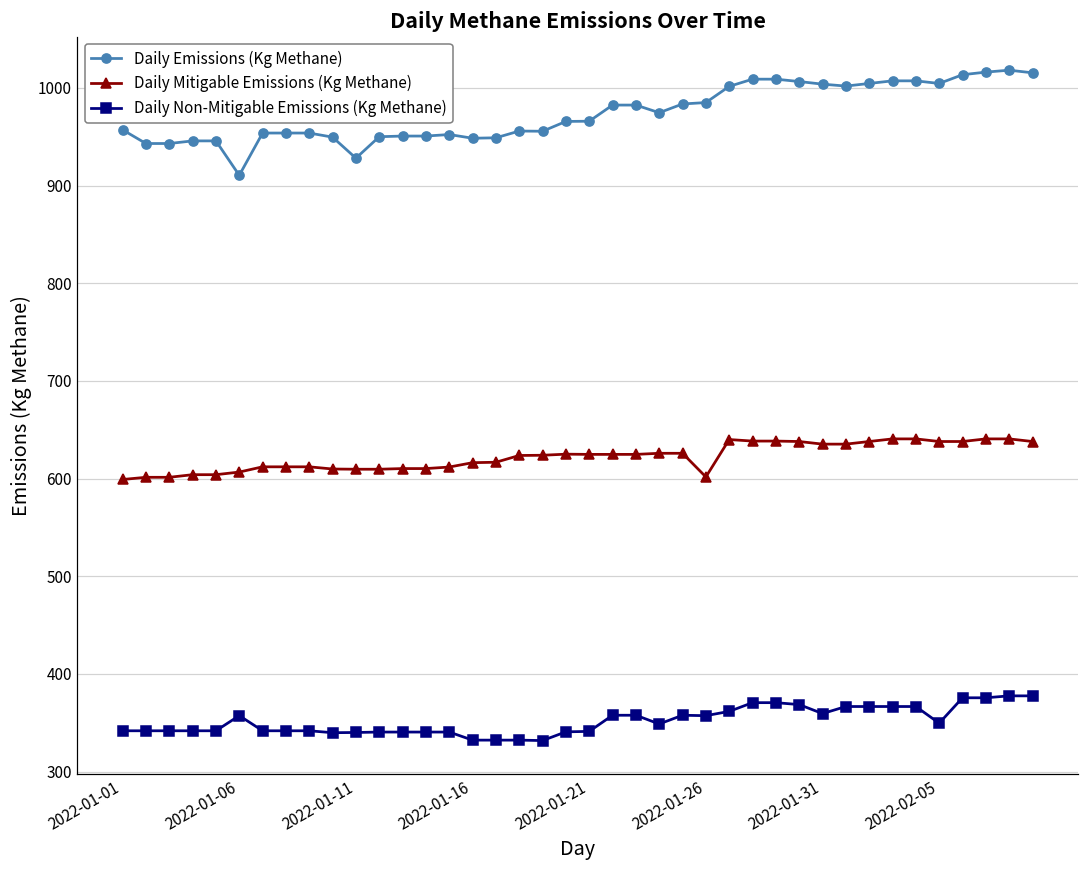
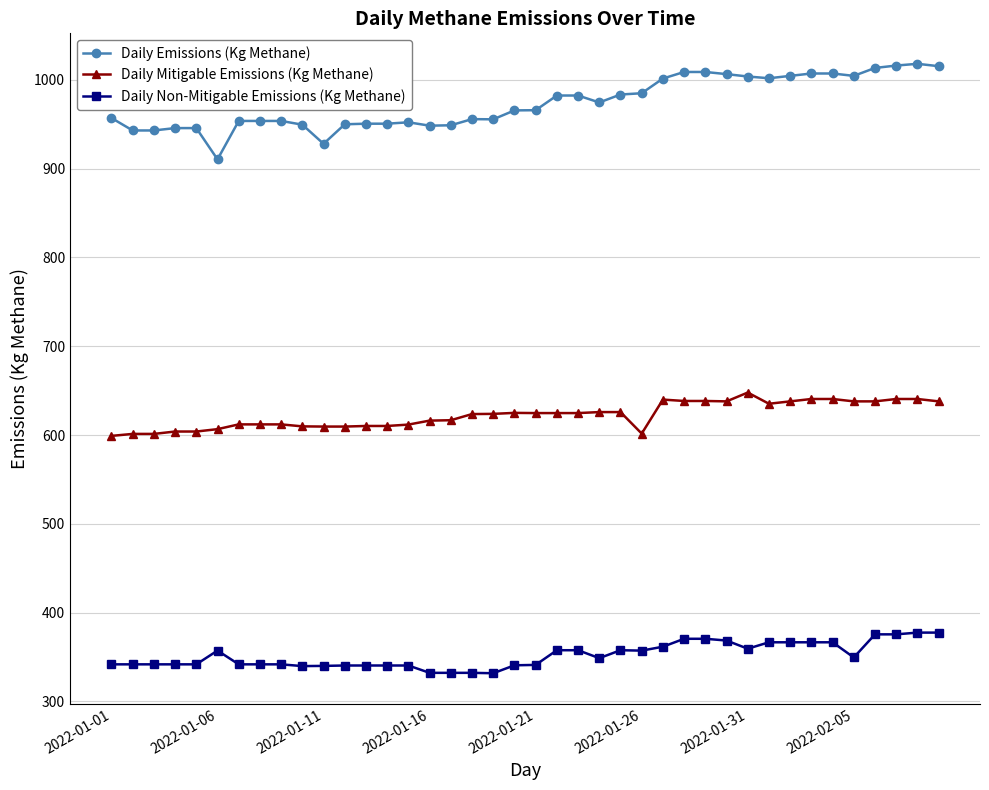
Daily Mitigable Emissions (Kg Methane), 2022-01-31: 640 -> 650
